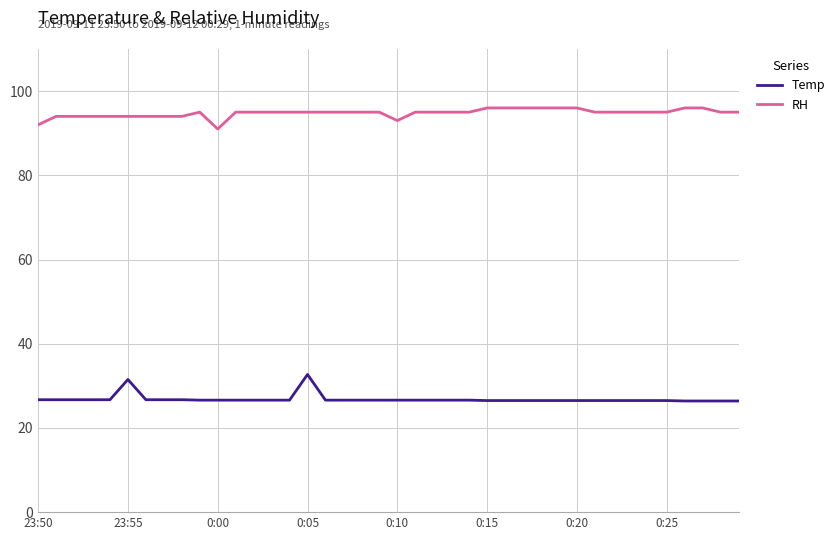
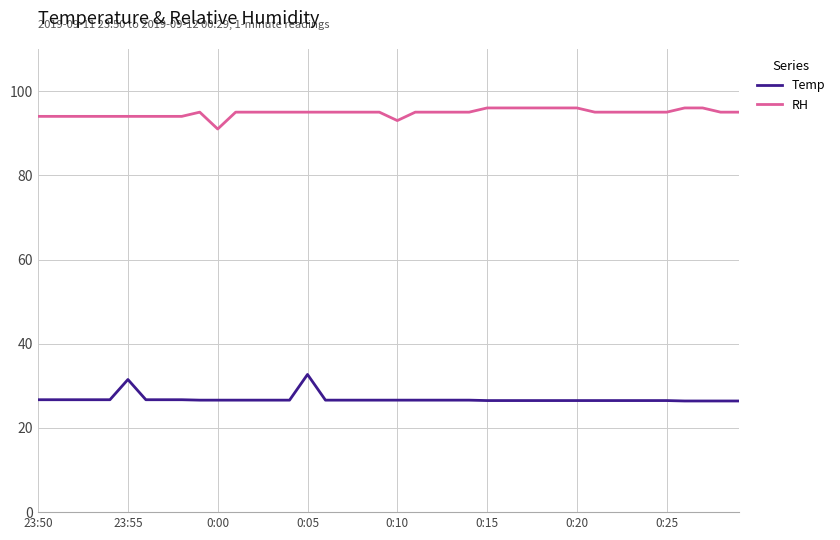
RH, 23:50: 92 -> 94
